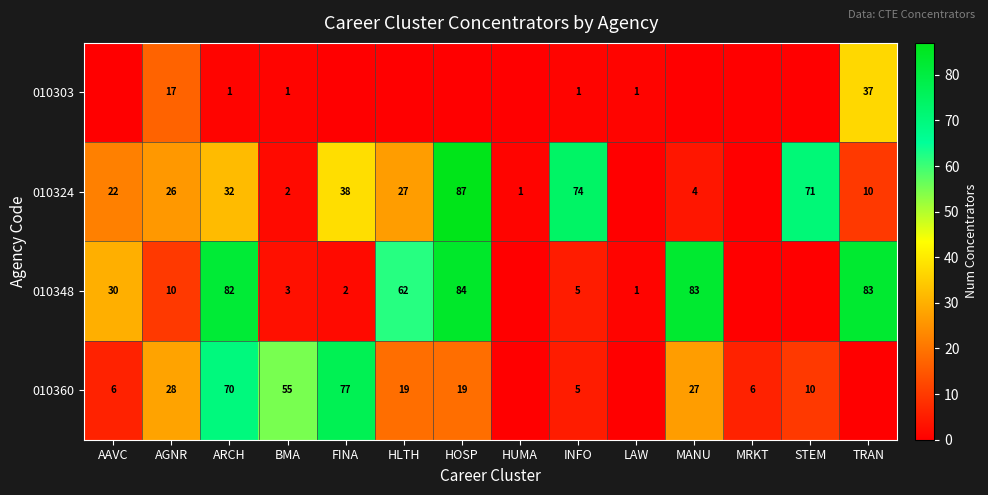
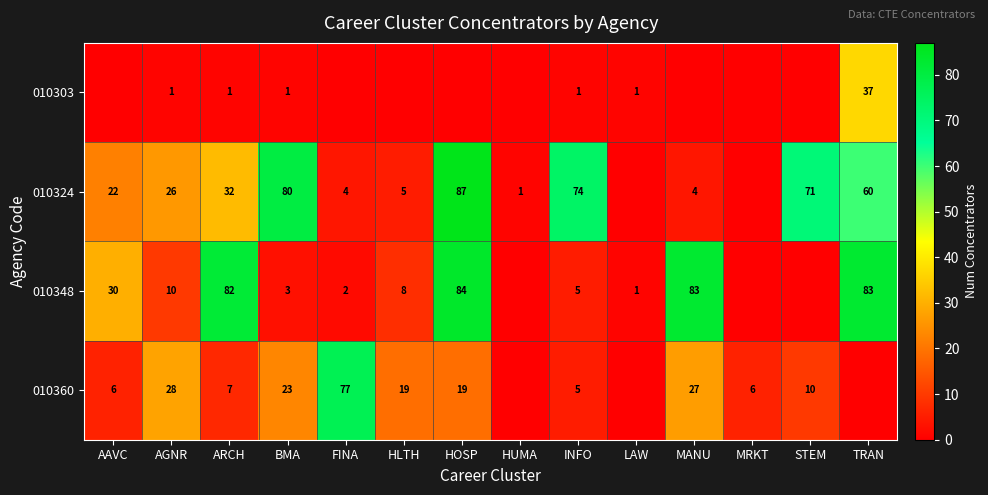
010303, AGNR: 17 -> 1
010324, BMA: 2 -> 80
010324, FINA: 38 -> 4
010324, HLTH: 27 -> 5
010324, TRAN: 10 -> 60
010348, HLTH: 62 -> 8
010360, ARCH: 70 -> 7
010360, BMA: 55 -> 23
